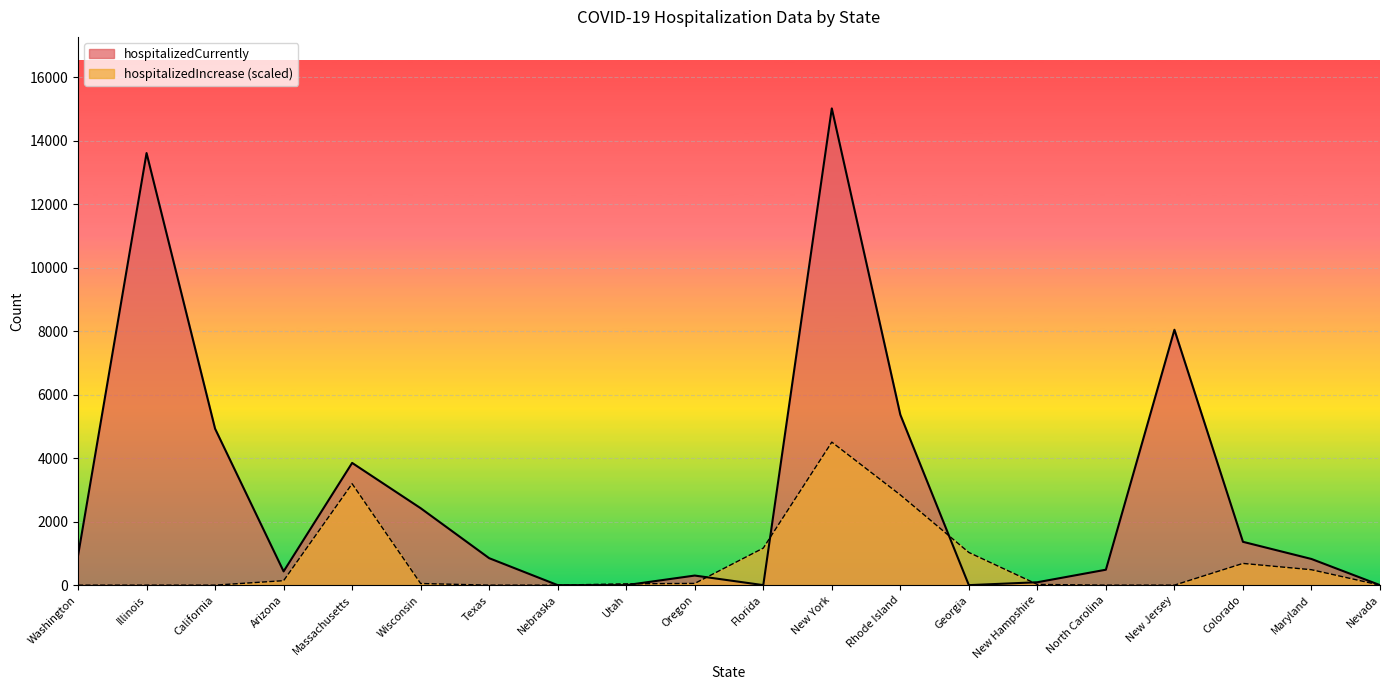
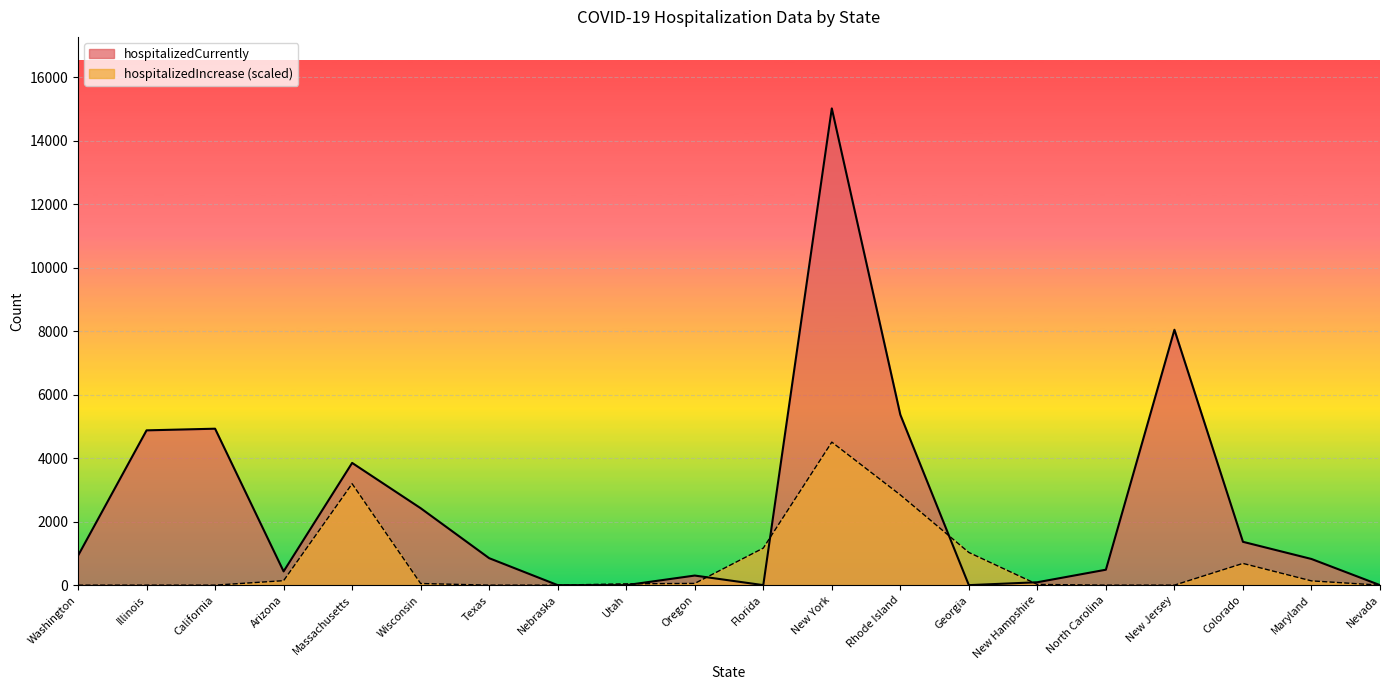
hospitalizedCurrently, Illinois: 13600 -> 4900
hospitalizedIncrease (scaled), Maryland: 500 -> 100
